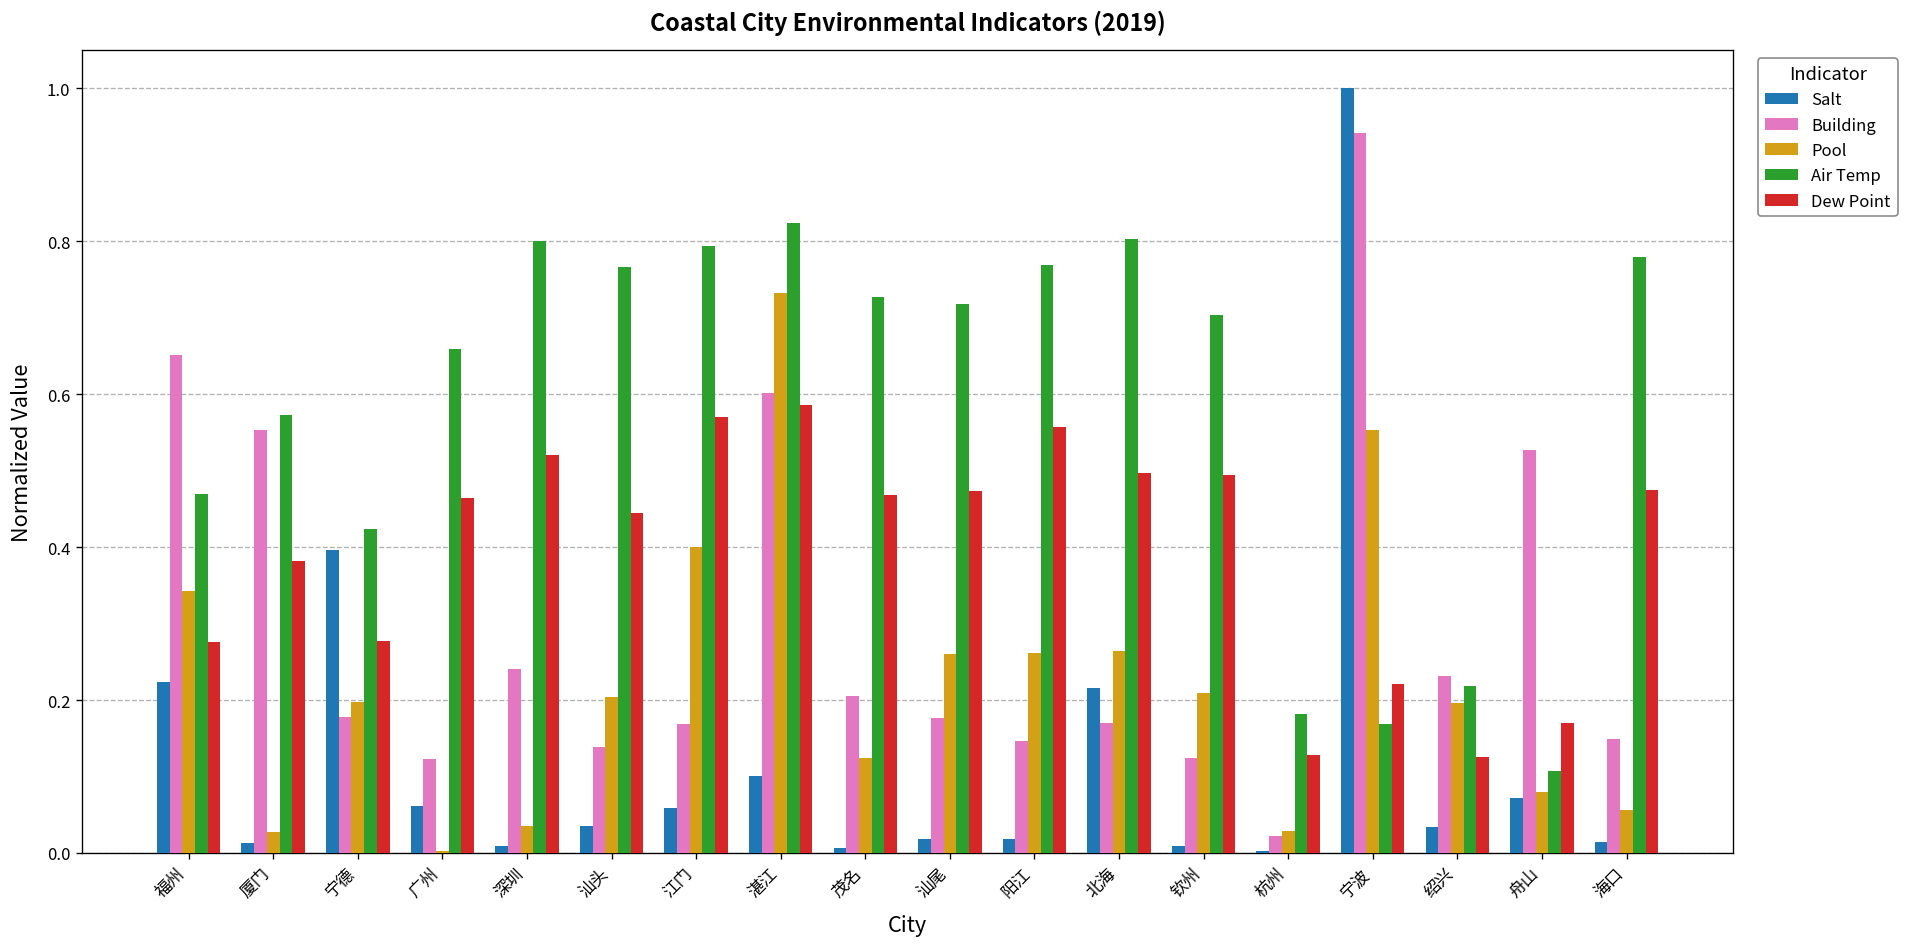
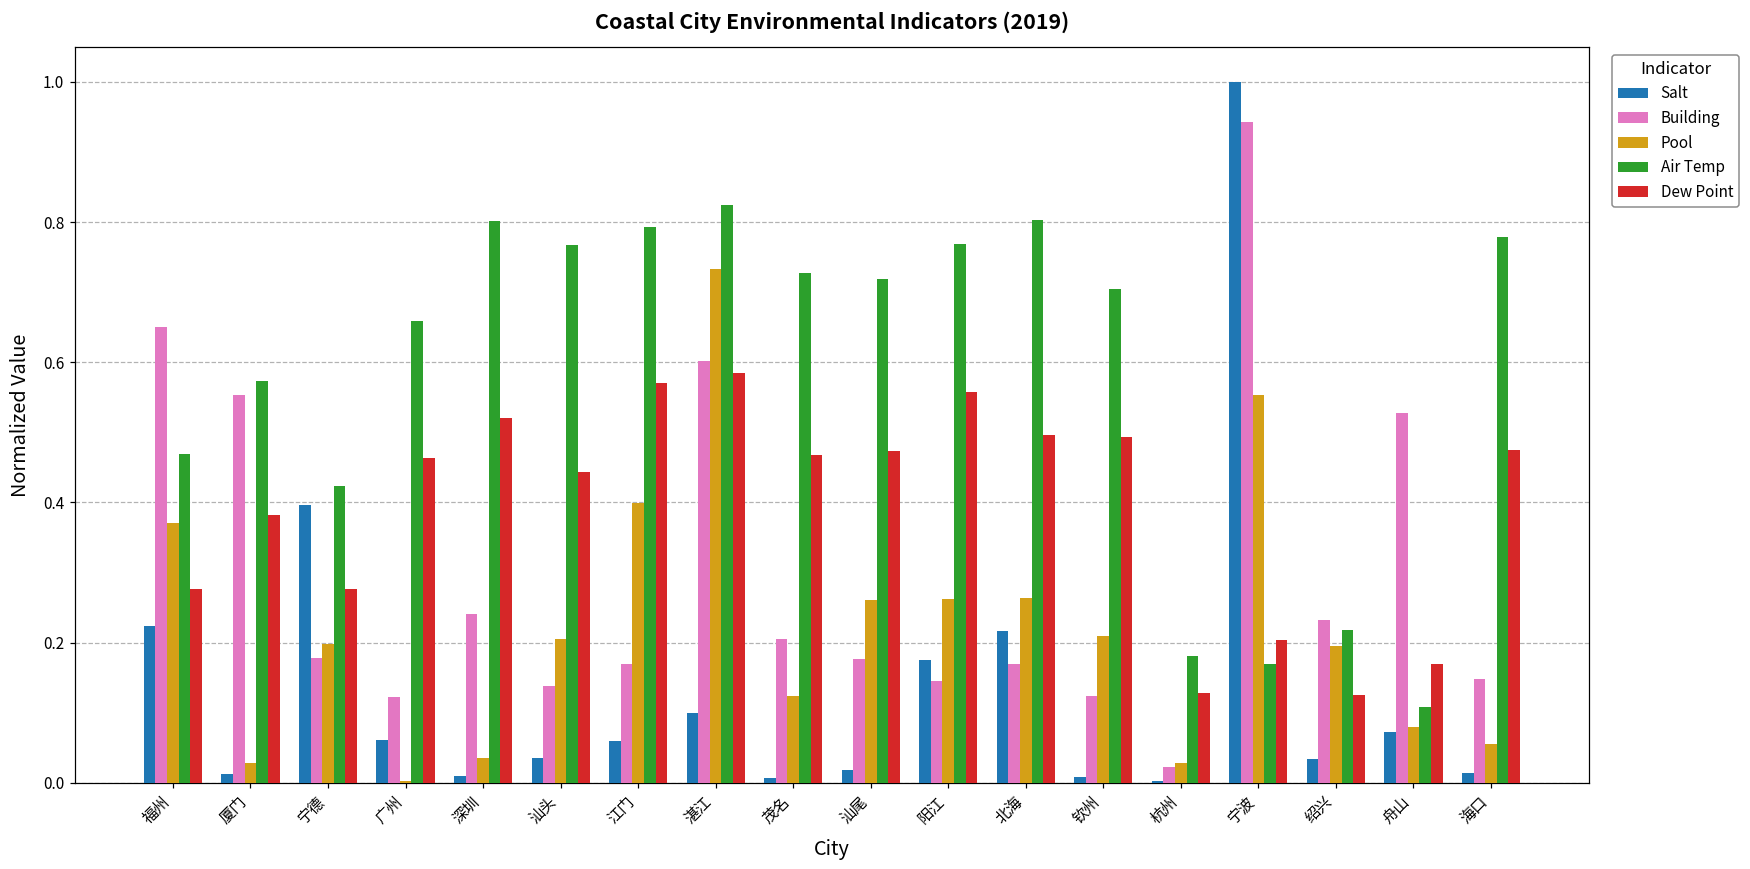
Pool, 福州: 0.34 -> 0.37
Salt, 阳江: 0.02 -> 0.17
Dew Point, 宁波: 0.22 -> 0.20
